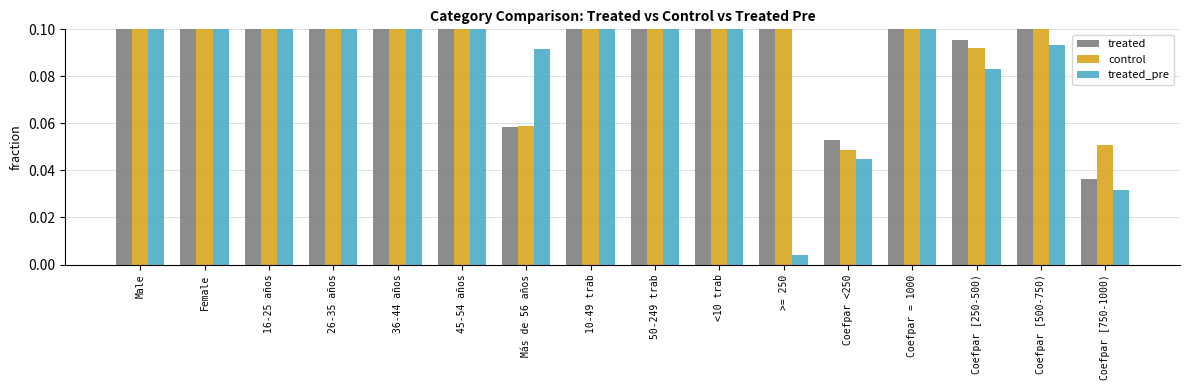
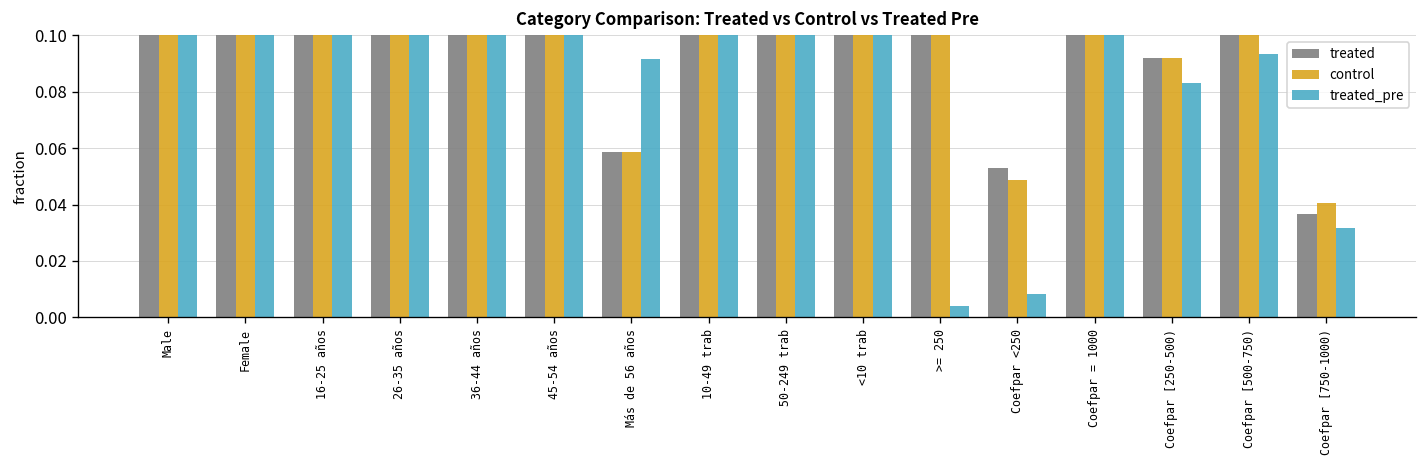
treated_pre, Coefpar <250: 0.045 -> 0.008
treated, Coefpar [250-500): 0.095 -> 0.092
control, Coefpar [750-1000): 0.051 -> 0.040
